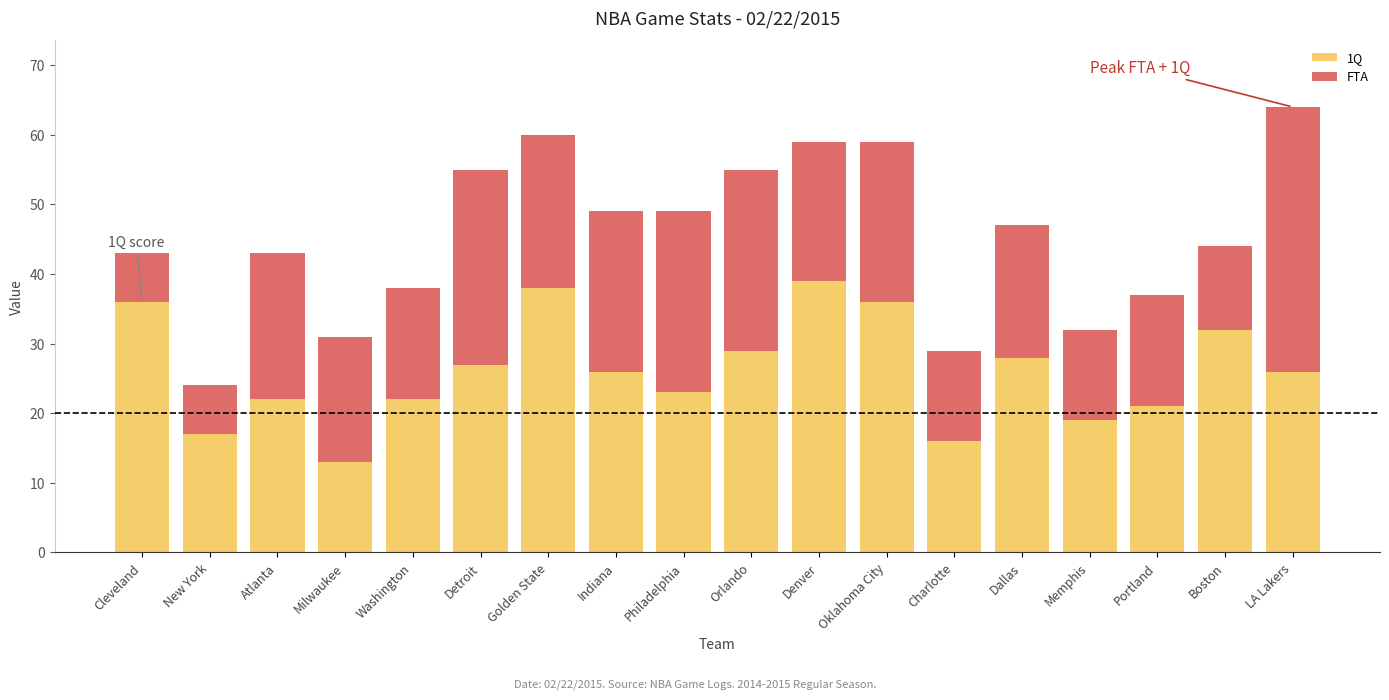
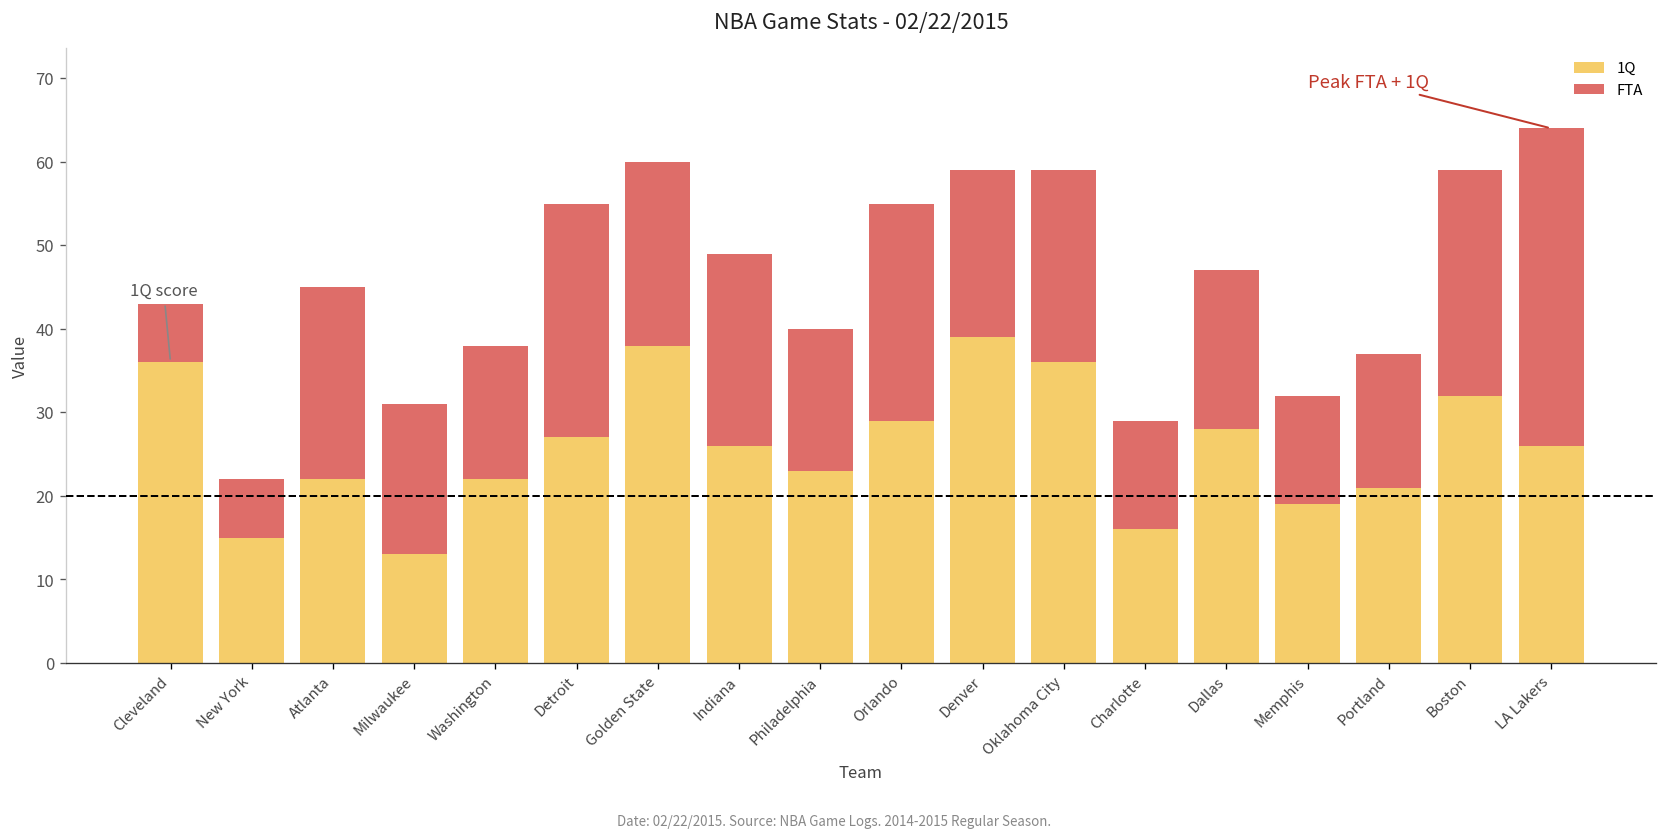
1Q, New York: 17 -> 15
FTA, Atlanta: 21 -> 23
FTA, Philadelphia: 26 -> 17
FTA, Boston: 12 -> 27
